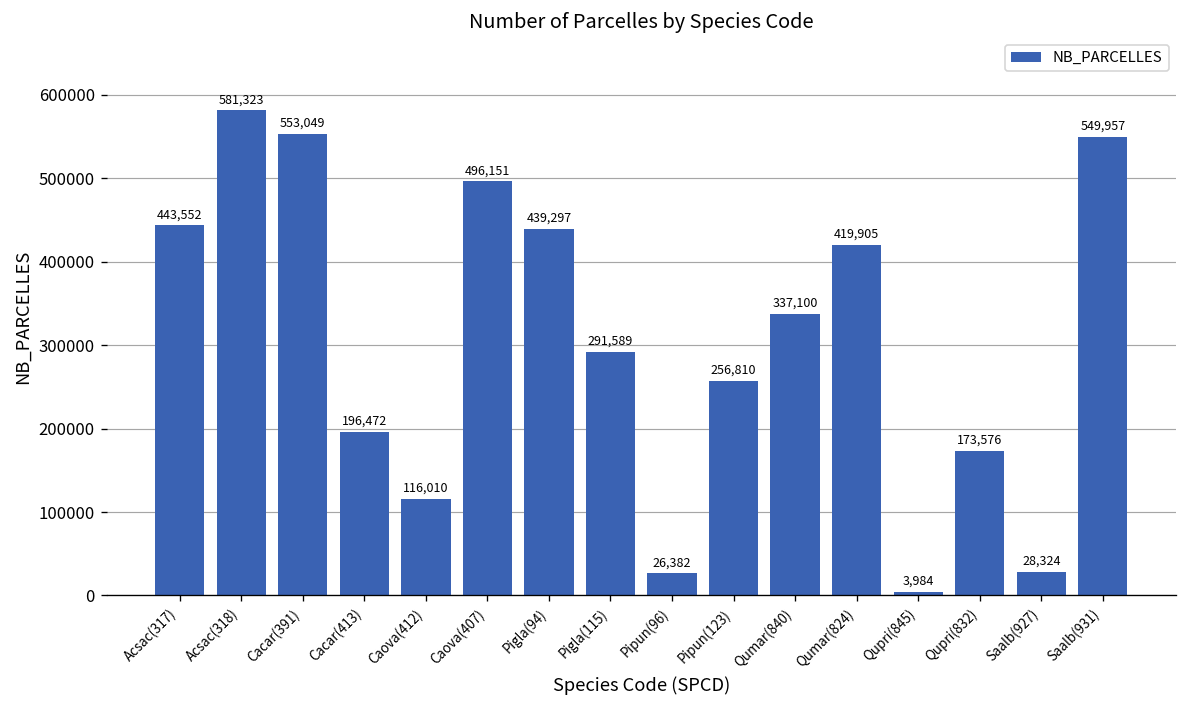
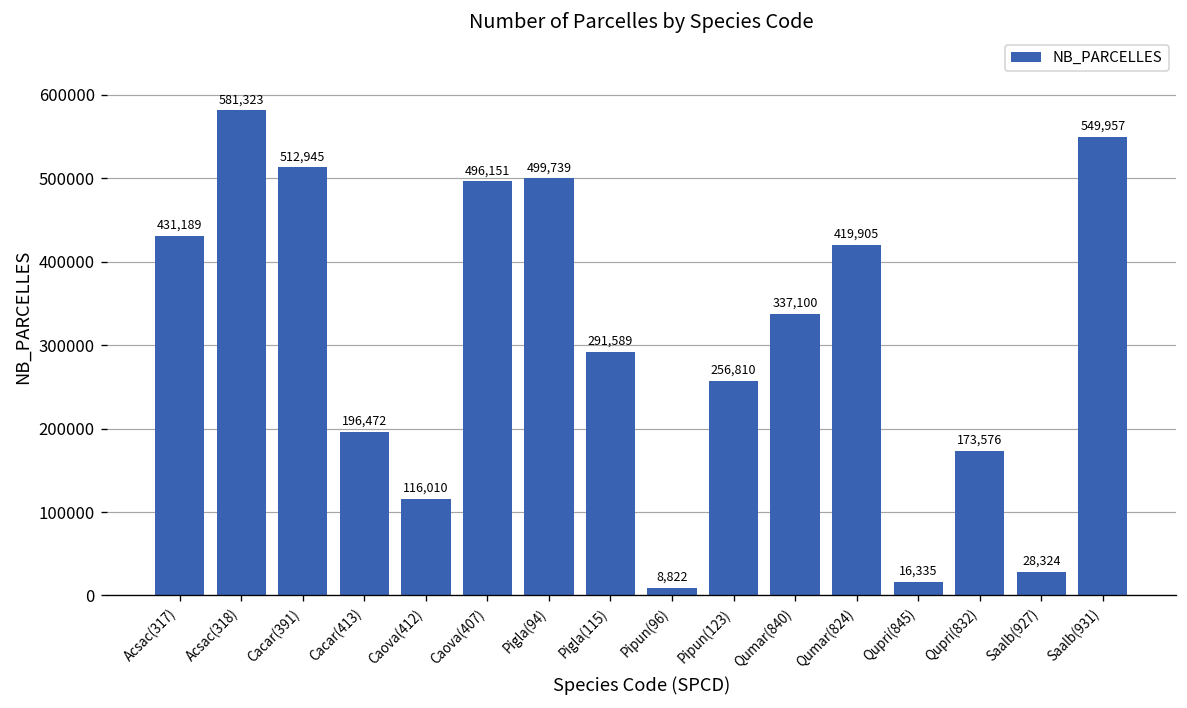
Acsac(317): 443,552 -> 431,189
Cacar(391): 553,049 -> 512,945
Pigla(94): 439,297 -> 499,739
Pipun(96): 26,382 -> 8,822
Qupri(845): 3,984 -> 16,335
